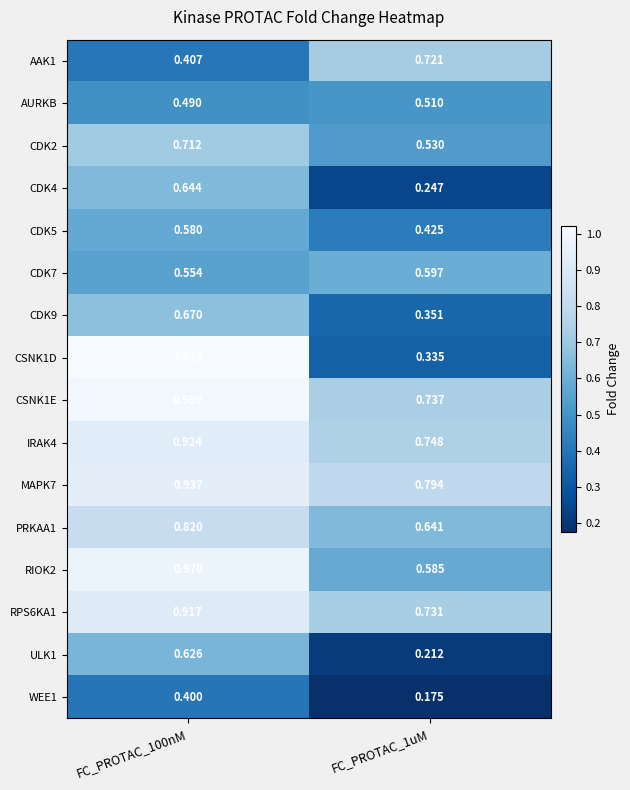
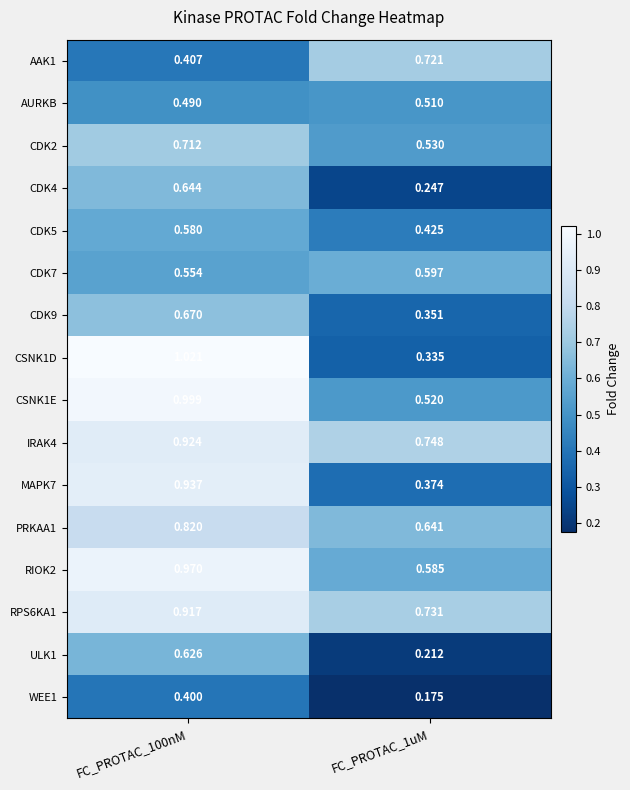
CSNK1E, FC_PROTAC_1uM: 0.737 -> 0.520
MAPK7, FC_PROTAC_1uM: 0.794 -> 0.374
